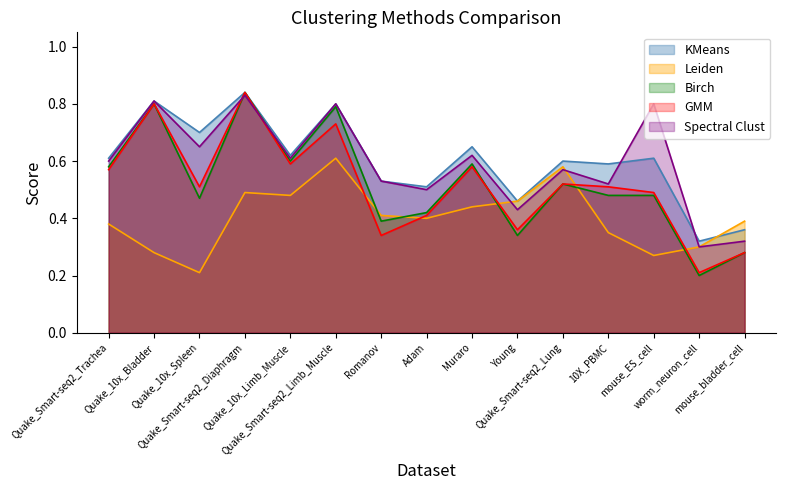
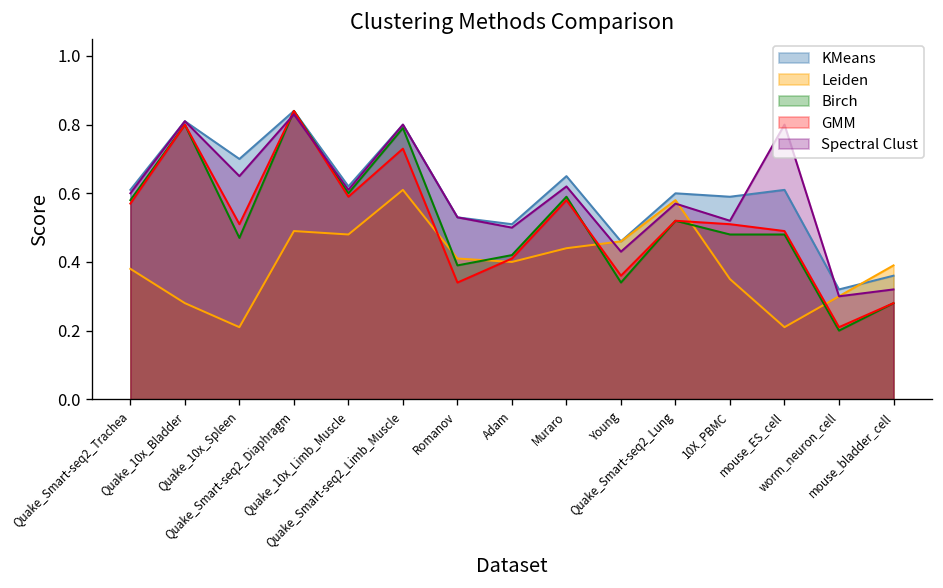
Leiden, mouse_ES_cell: 0.27 -> 0.21
